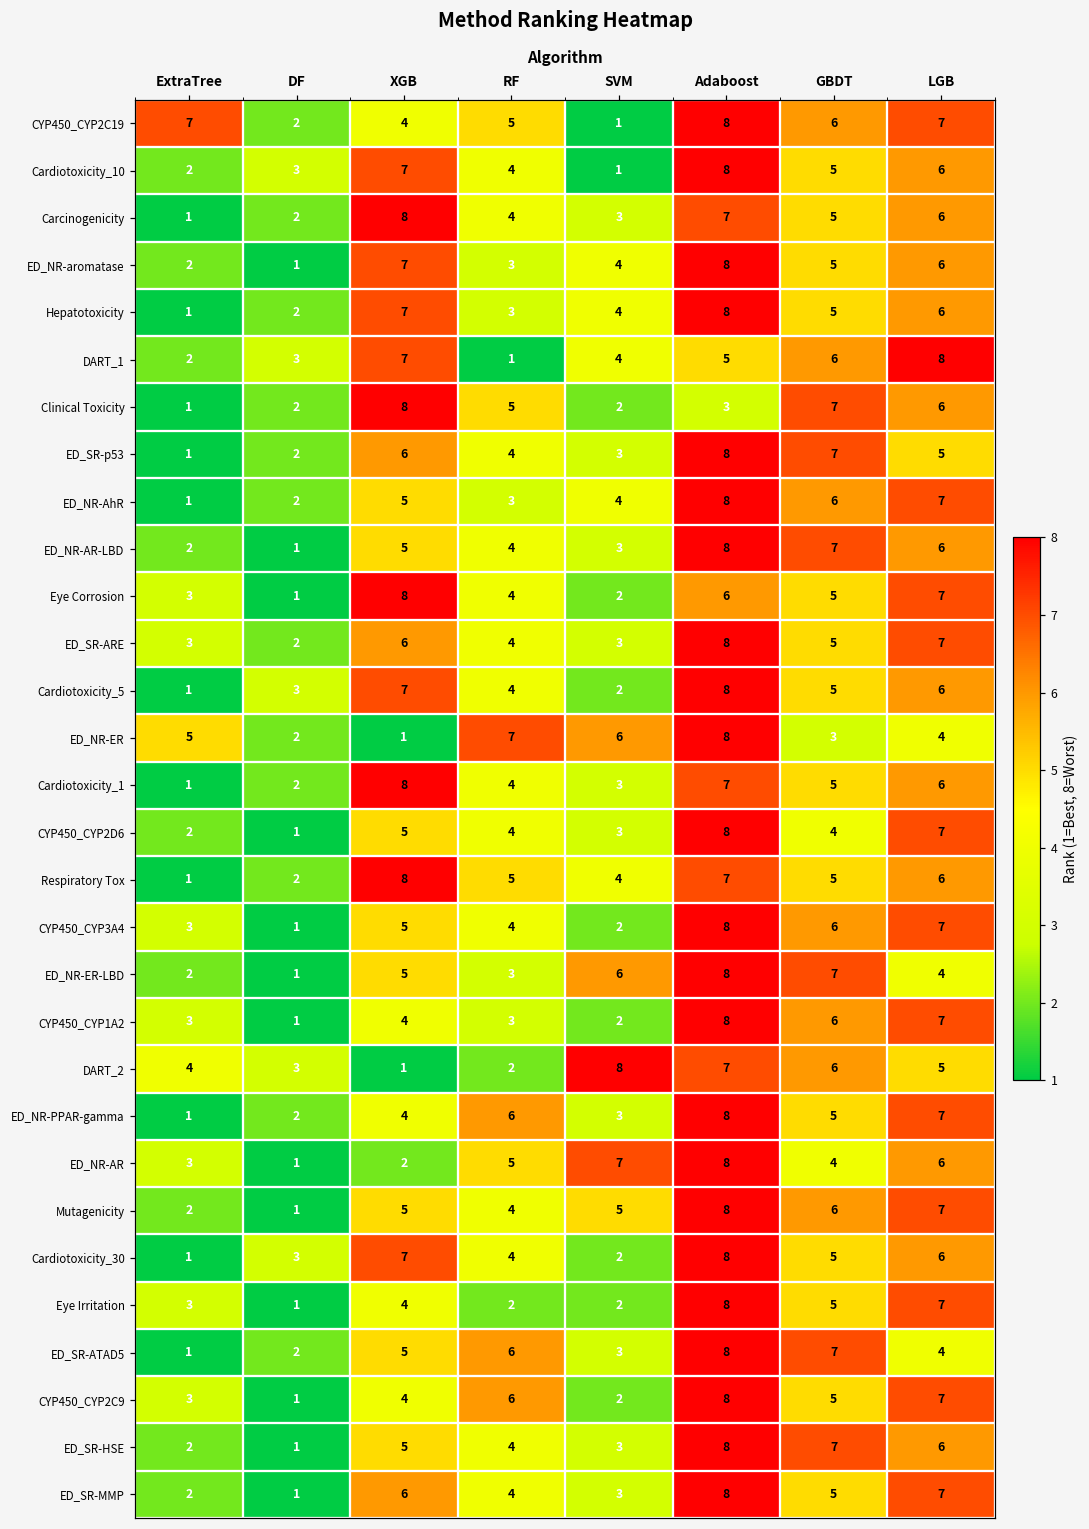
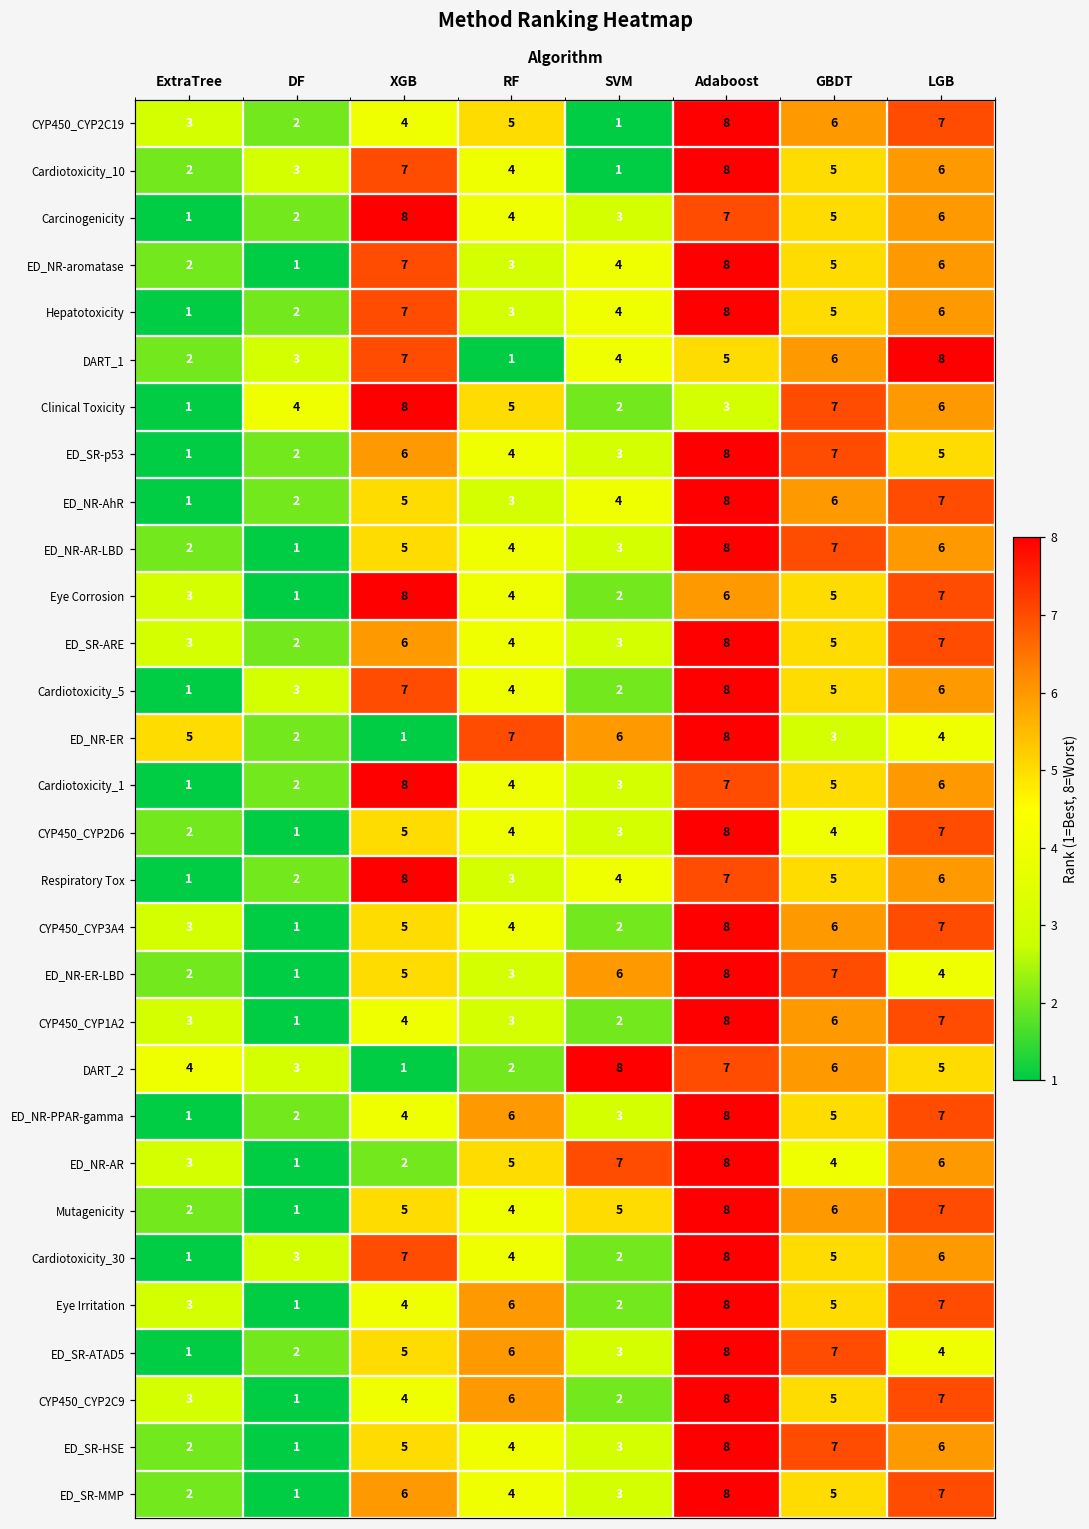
CYP450_CYP2C19, ExtraTree: 7 -> 3
Clinical Toxicity, DF: 2 -> 4
Respiratory Tox, RF: 5 -> 3
Eye Irritation, RF: 2 -> 6
